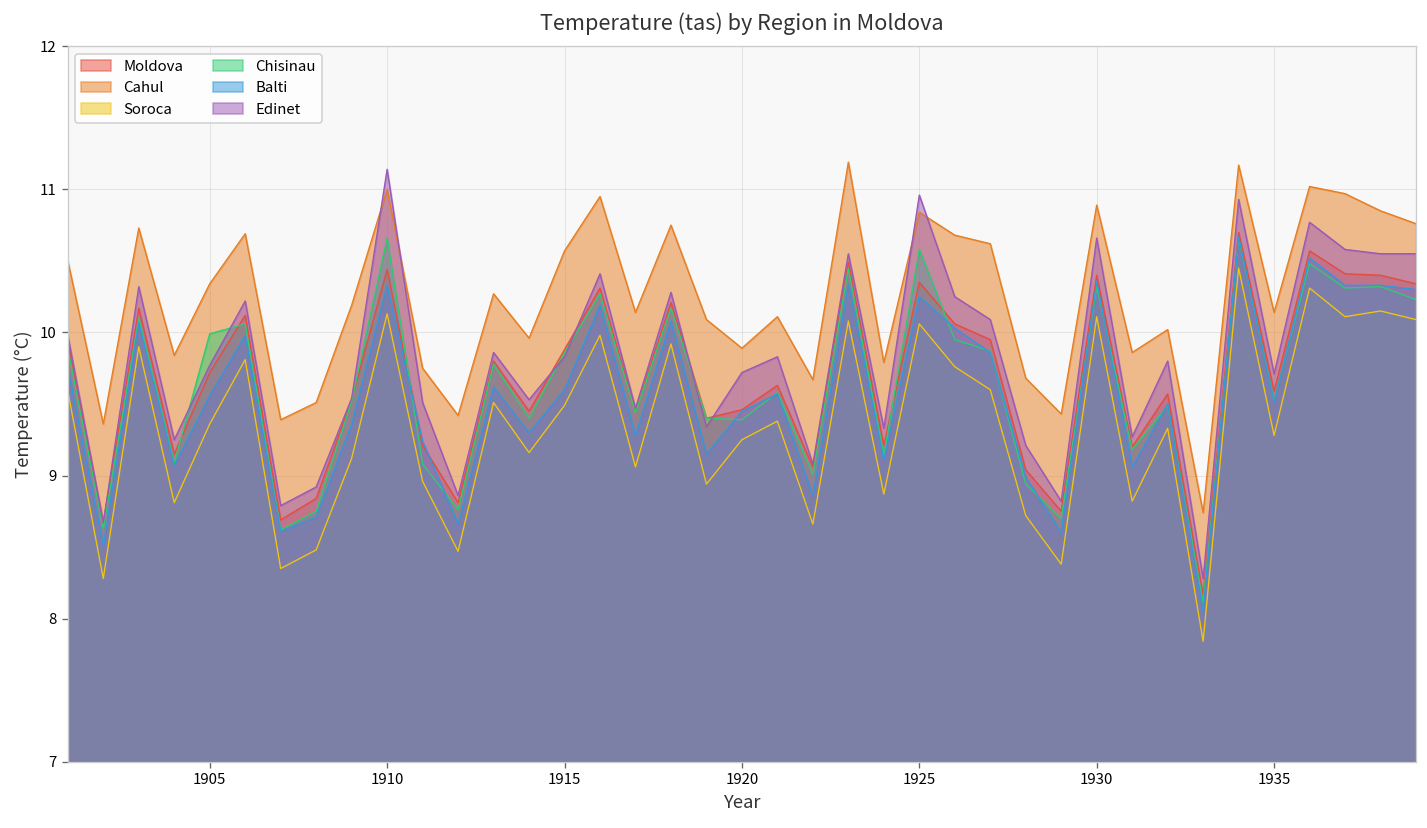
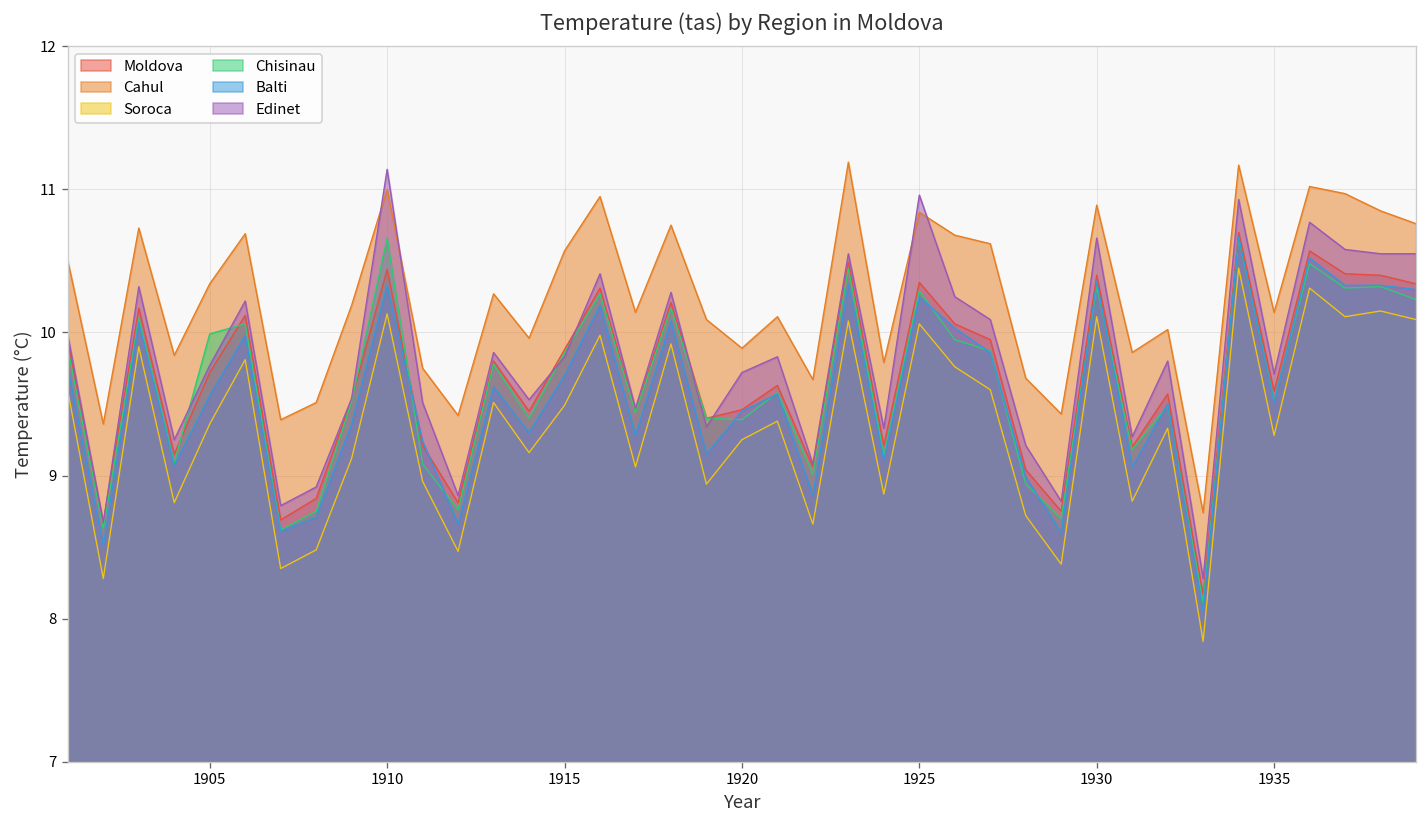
Balti, 1915: 9.6 -> 9.7
Chisinau, 1925: 10.58 -> 10.29
